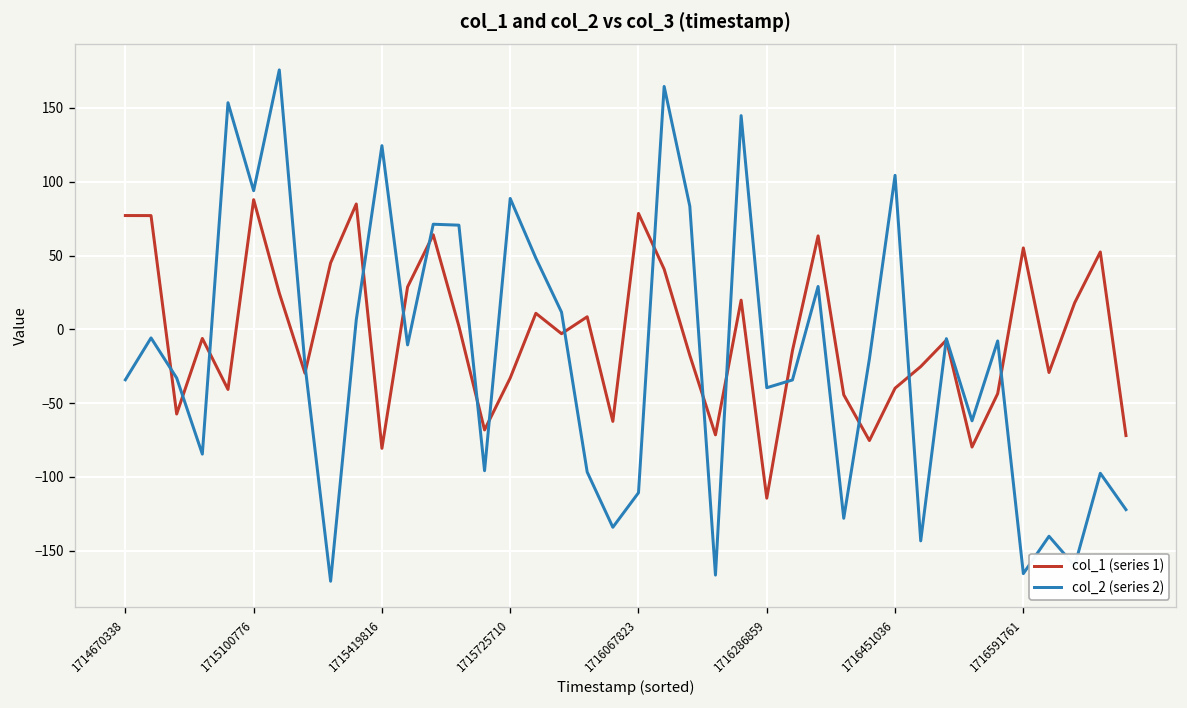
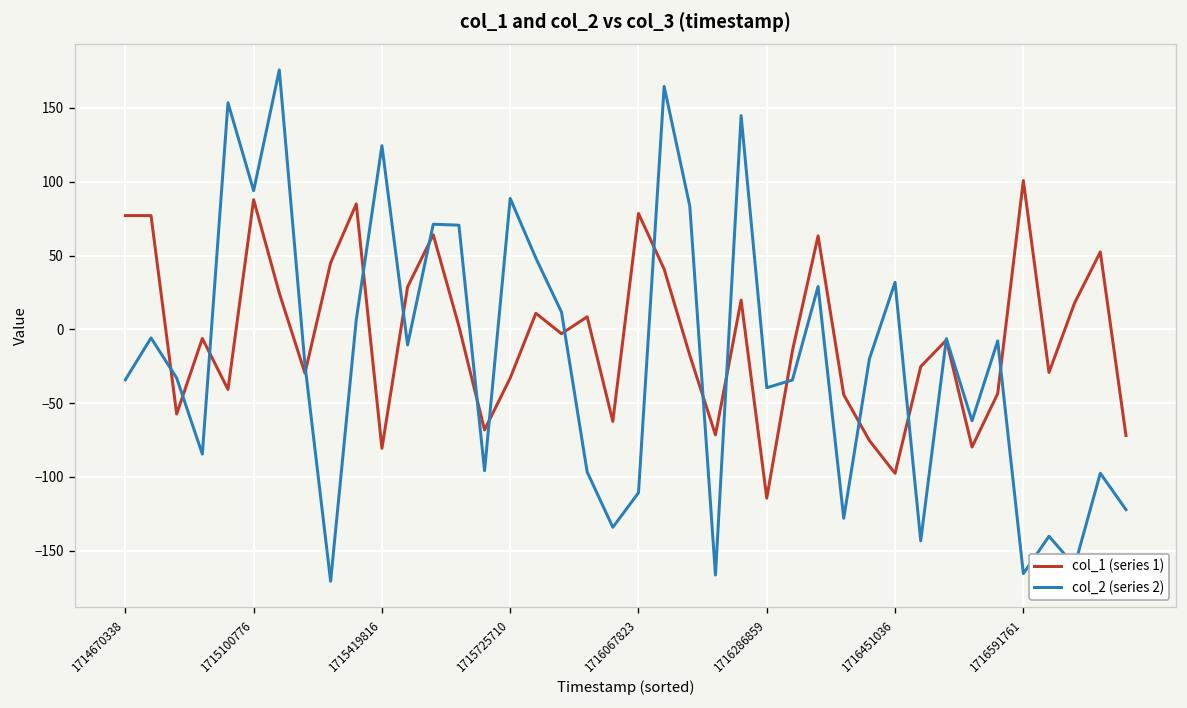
col_1 (series 1), 1716451036: -40 -> -98
col_2 (series 2), 1716451036: 104 -> 32
col_1 (series 1), 1716591761: 55 -> 101
